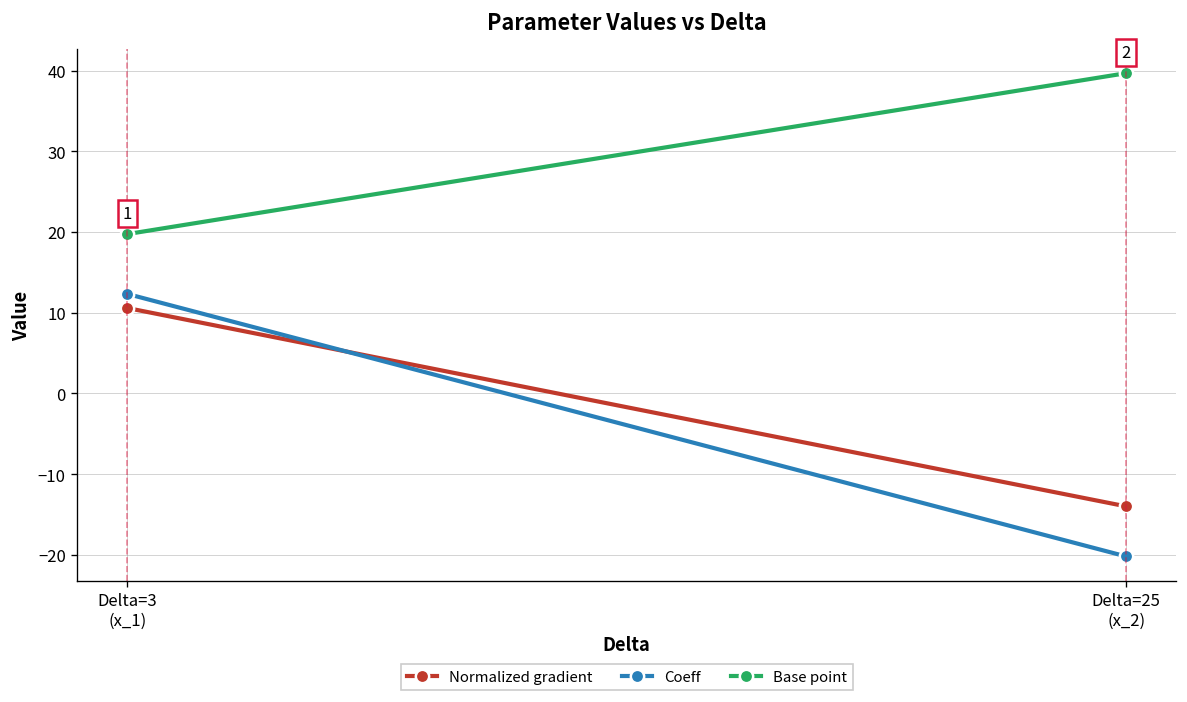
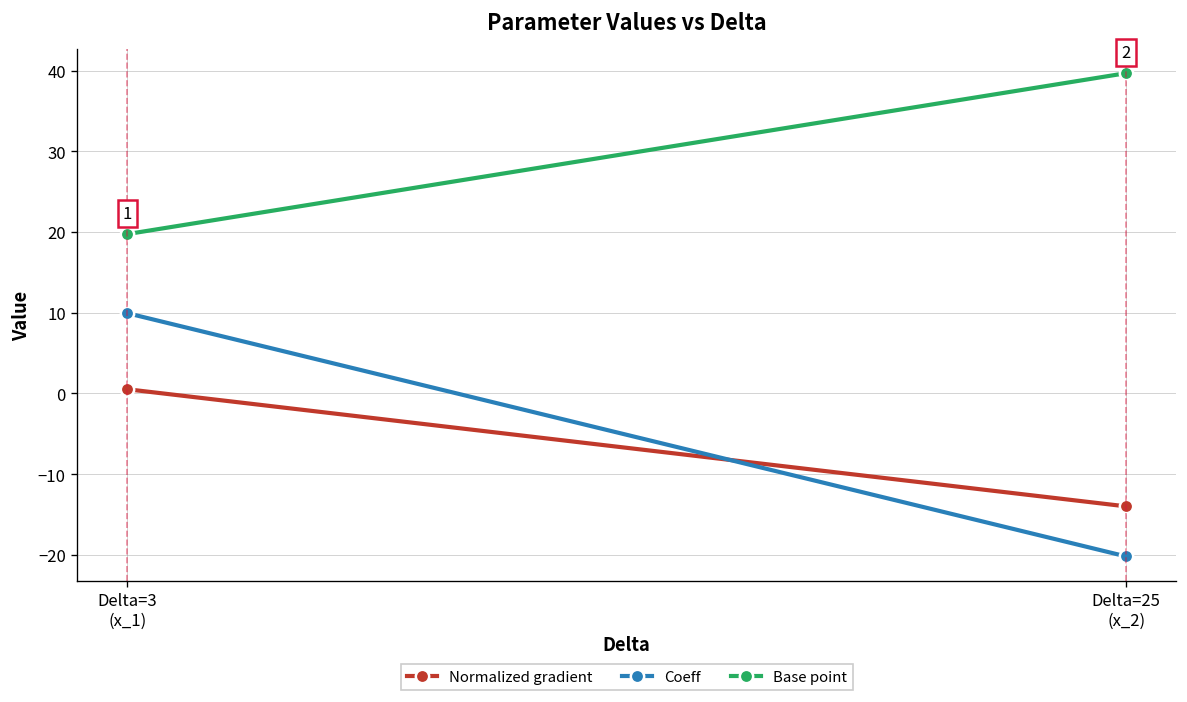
Normalized gradient, Delta=3 (x_1): 11 -> 1
Coeff, Delta=3 (x_1): 12 -> 10
